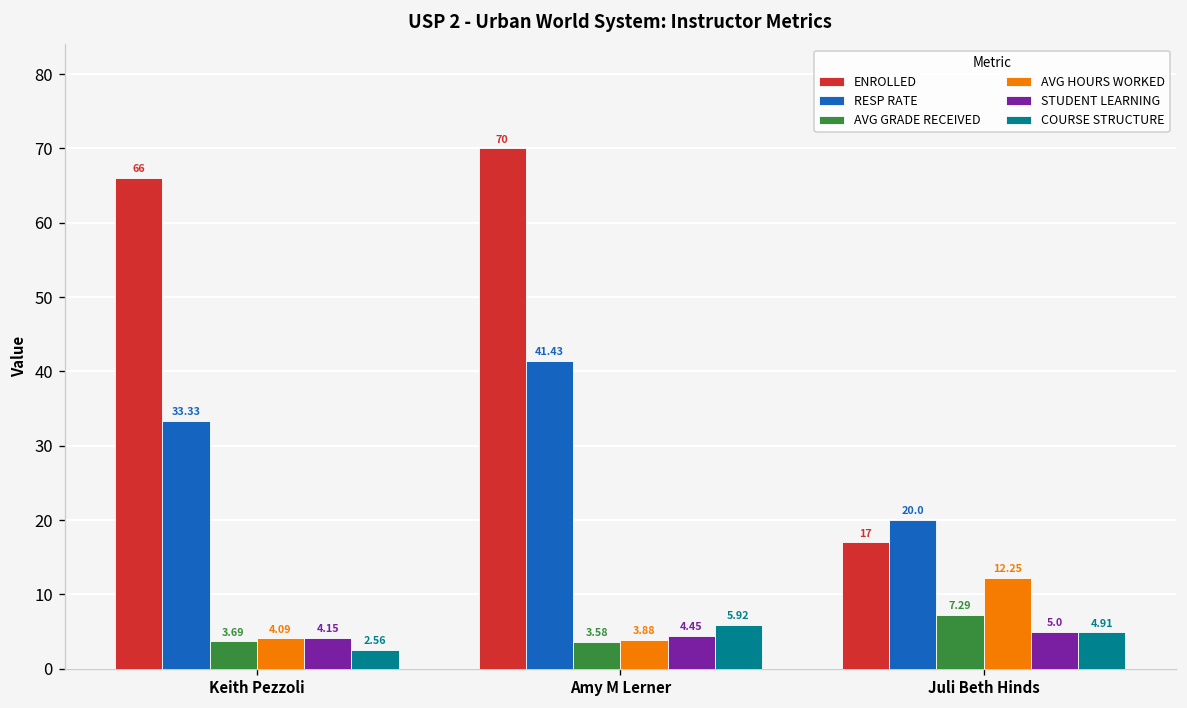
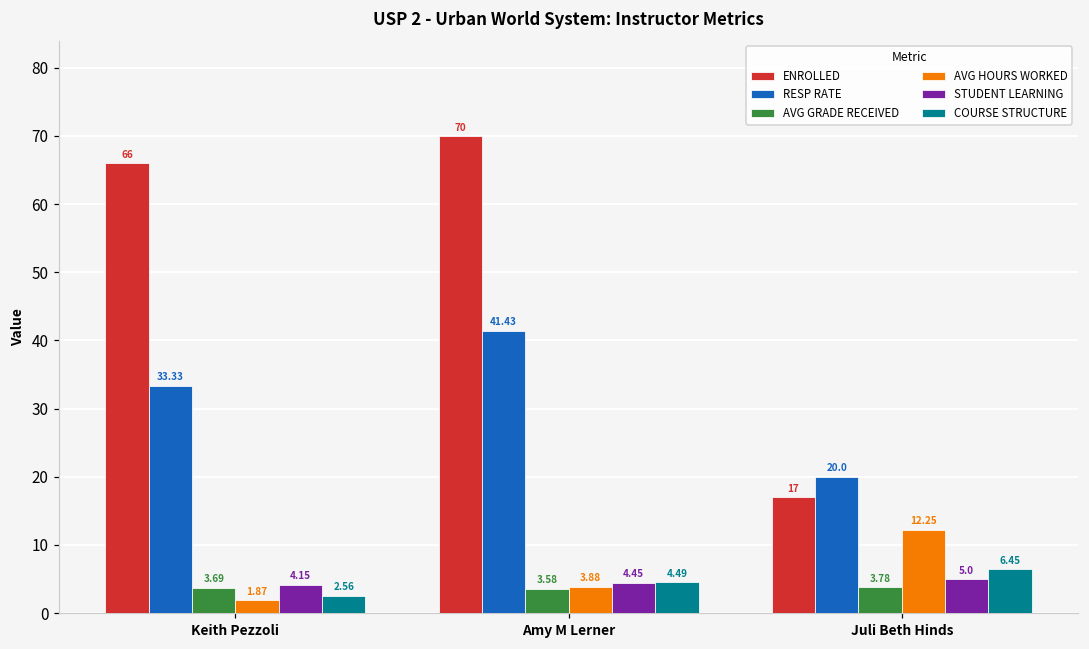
AVG HOURS WORKED, Keith Pezzoli: 4.09 -> 1.87
COURSE STRUCTURE, Amy M Lerner: 5.92 -> 4.49
AVG GRADE RECEIVED, Juli Beth Hinds: 7.29 -> 3.78
COURSE STRUCTURE, Juli Beth Hinds: 4.91 -> 6.45
